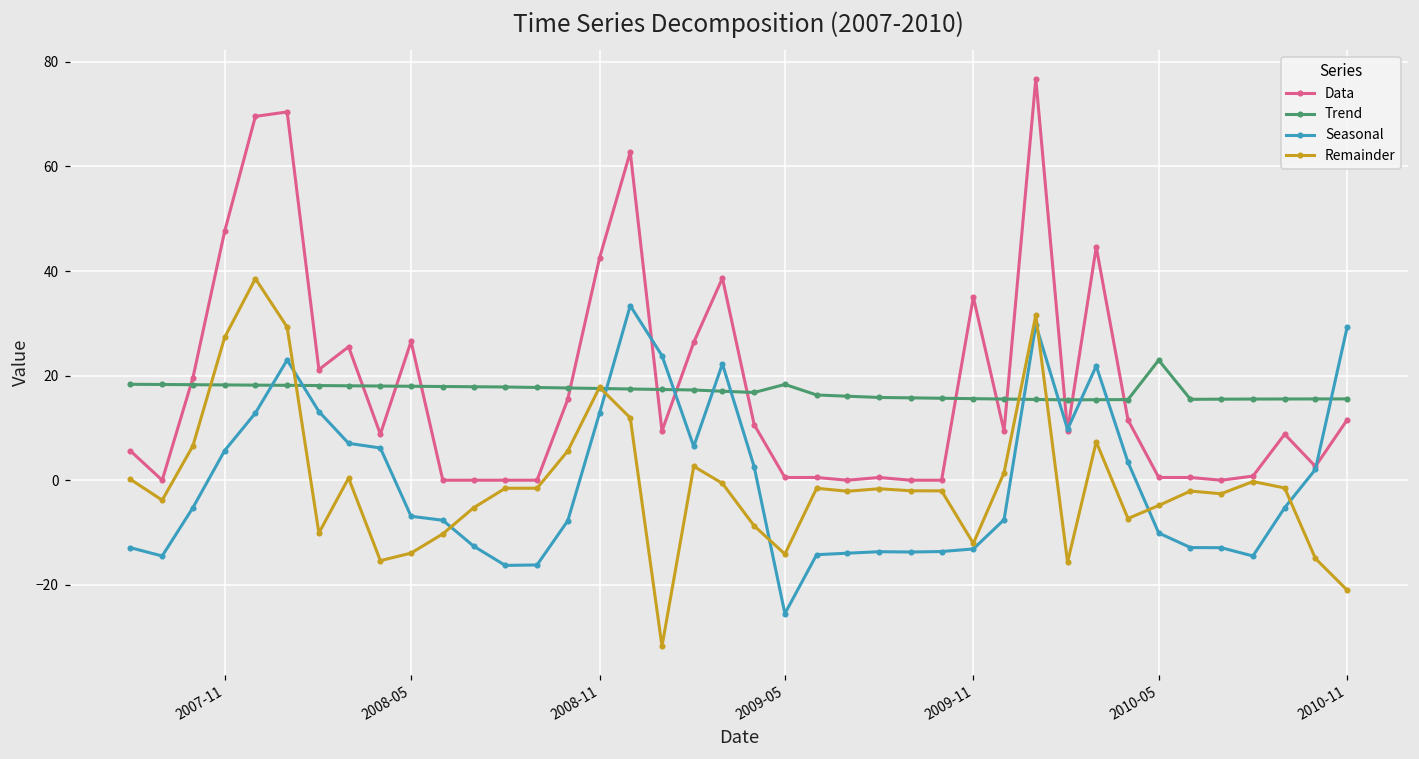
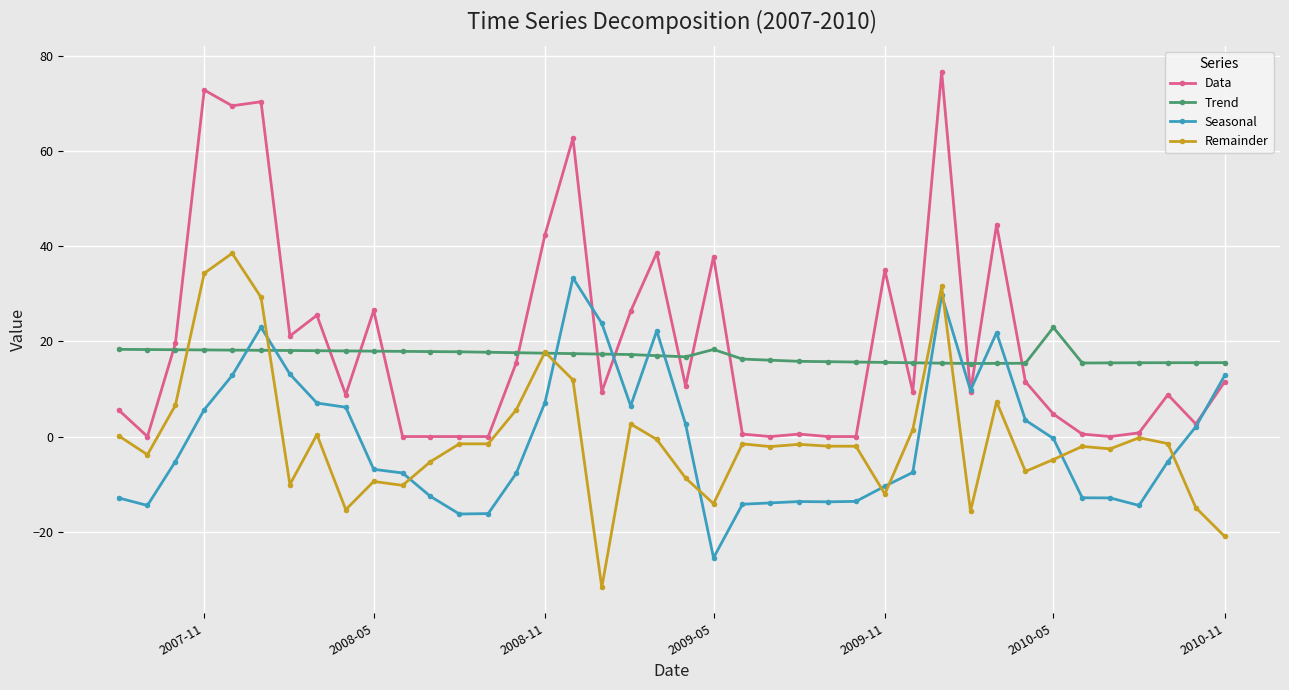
Data, 2007-11: 48 -> 73
Remainder, 2007-11: 27 -> 34
Remainder, 2008-05: -14 -> -9
Seasonal, 2008-11: 13 -> 7
Data, 2009-05: 1 -> 38
Seasonal, 2009-11: -13 -> -10
Data, 2010-05: 1 -> 5
Seasonal, 2010-05: -10 -> 0
Seasonal, 2010-11: 29 -> 13
